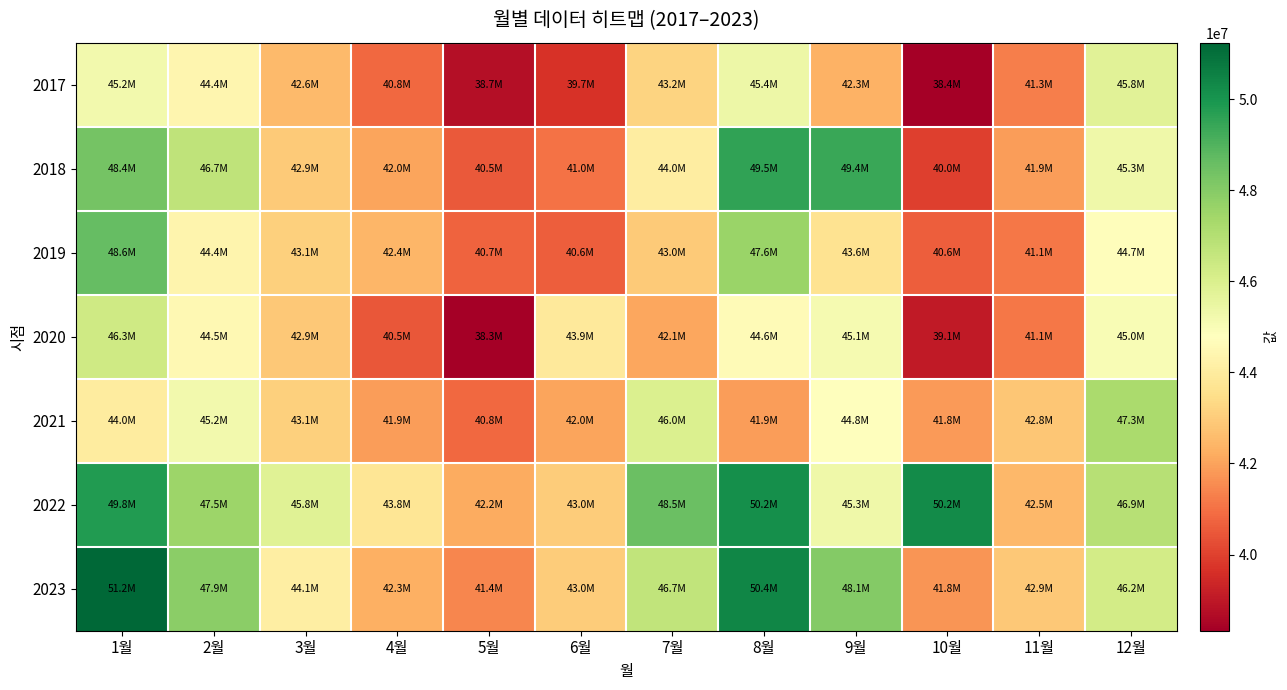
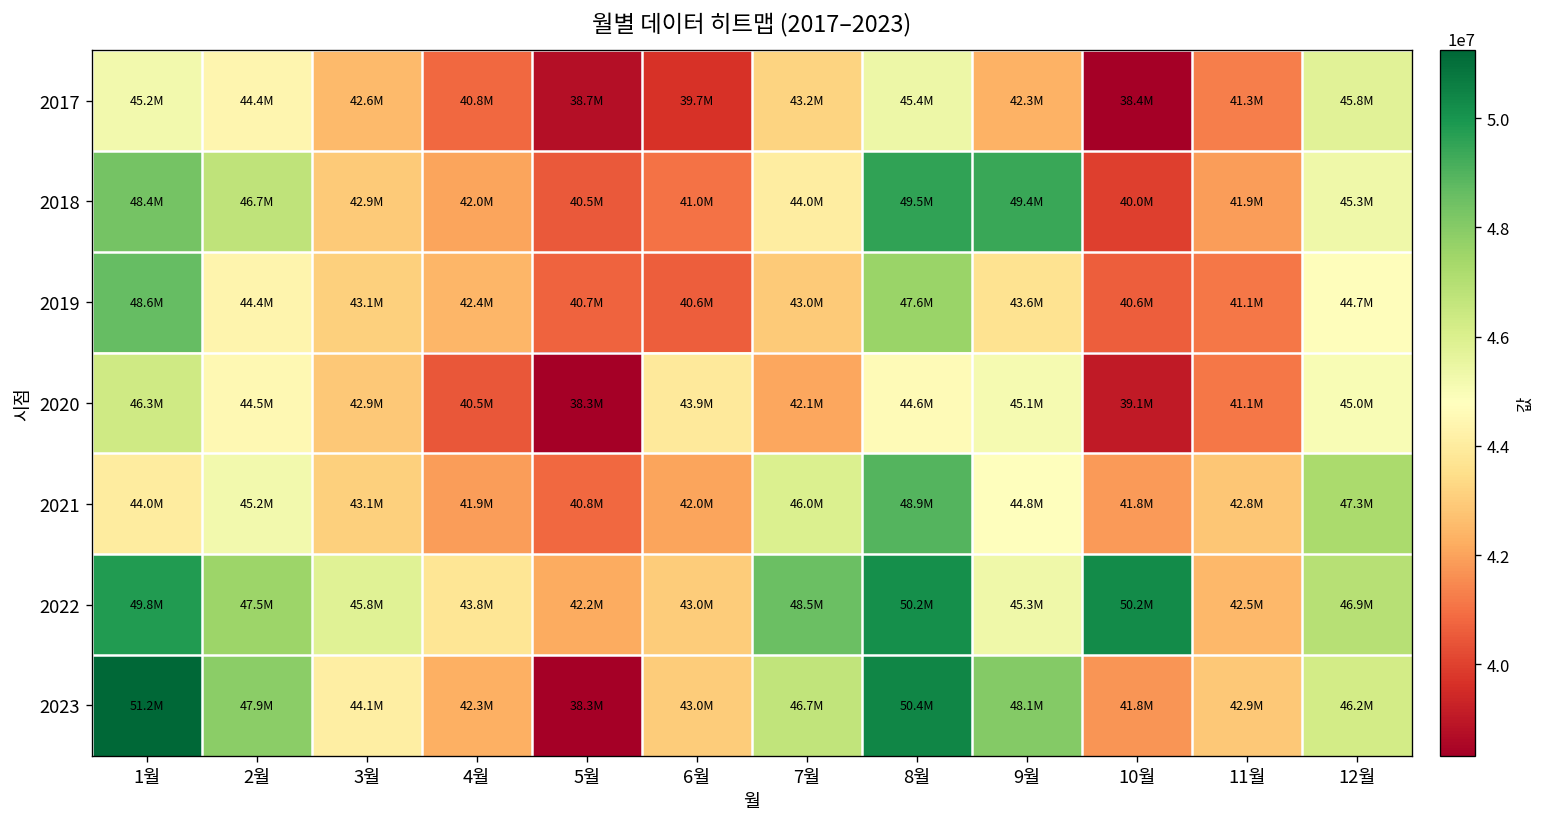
2021, 8월: 41.9M -> 48.9M
2023, 5월: 41.4M -> 38.3M
